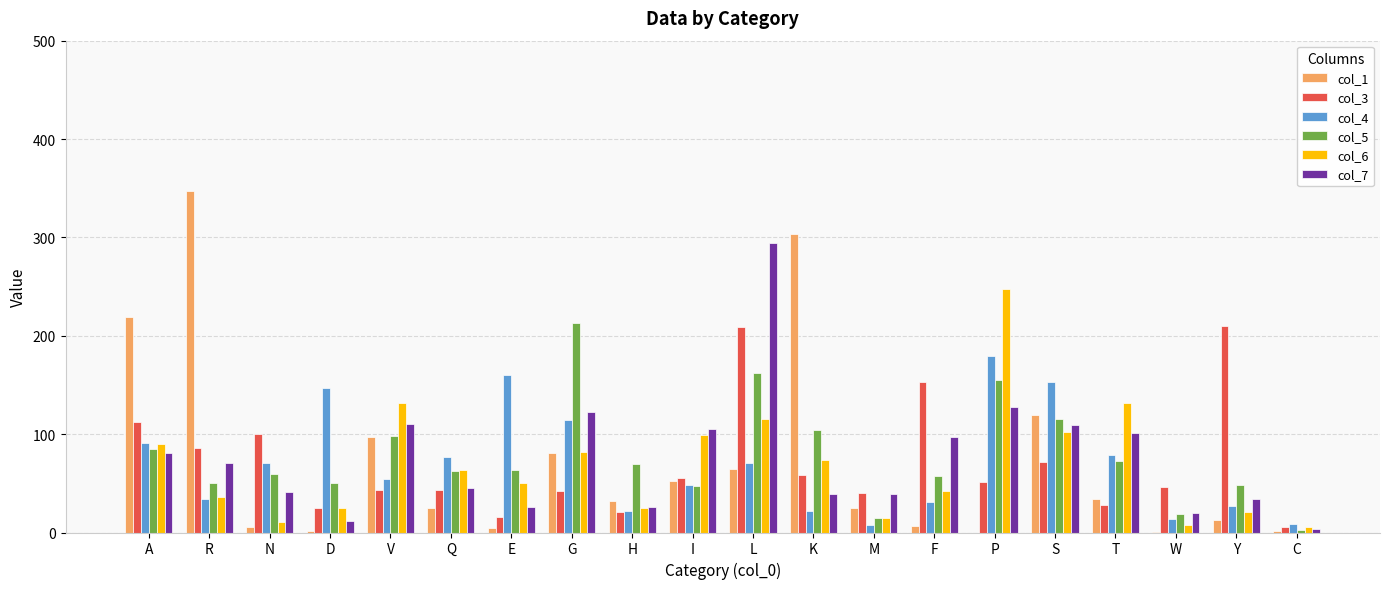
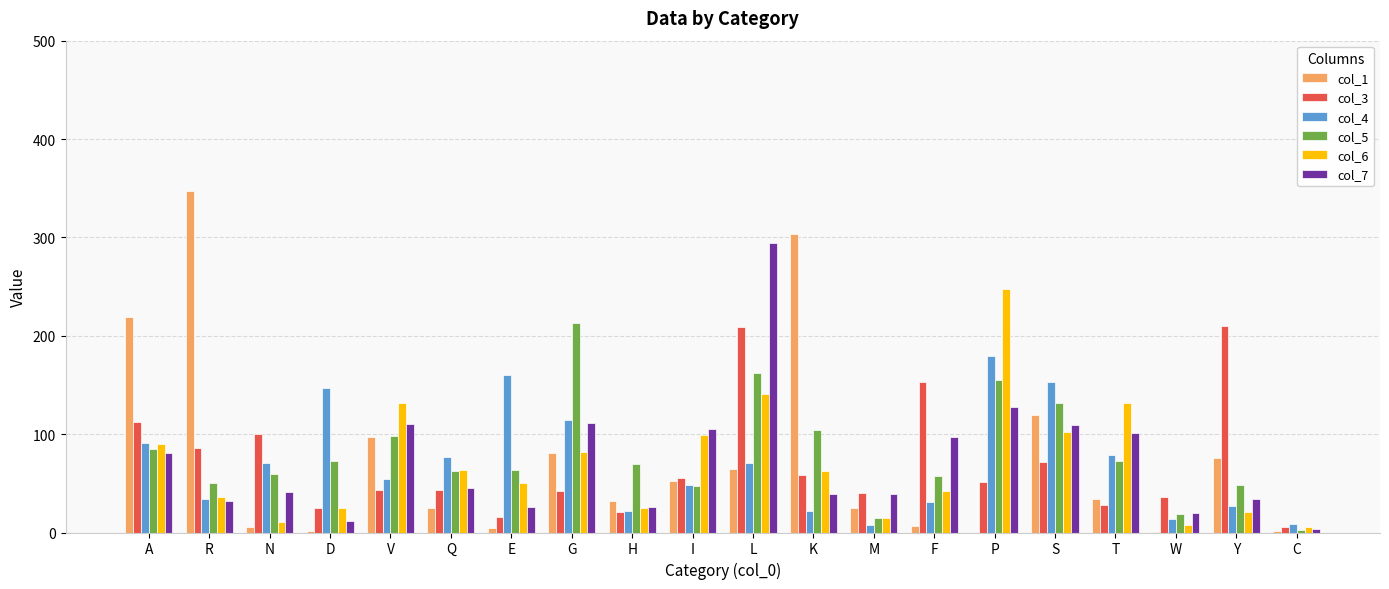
col_7, R: 70 -> 30
col_5, D: 50 -> 70
col_7, G: 120 -> 110
col_6, L: 120 -> 140
col_6, K: 70 -> 60
col_5, S: 110 -> 130
col_3, W: 50 -> 40
col_1, Y: 10 -> 80
